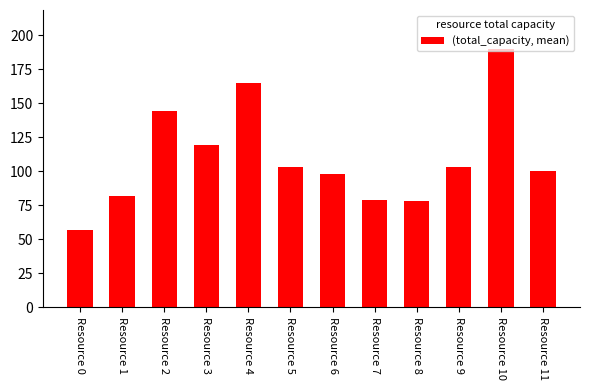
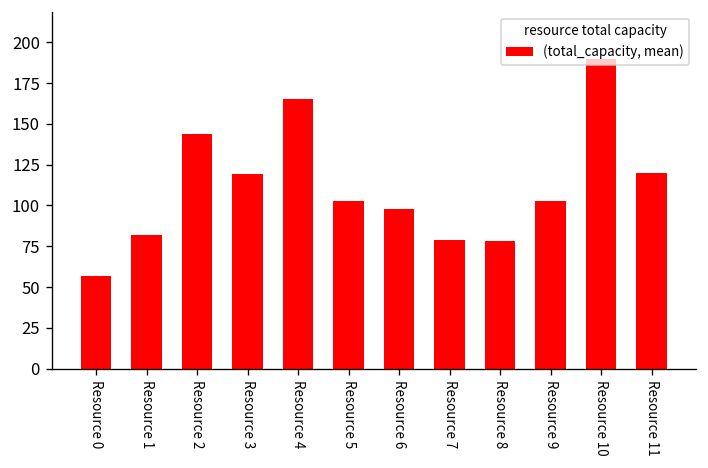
Resource 11: 100 -> 120
